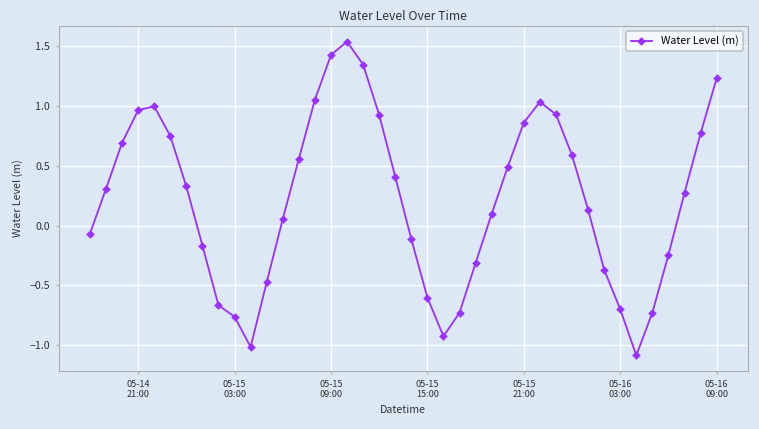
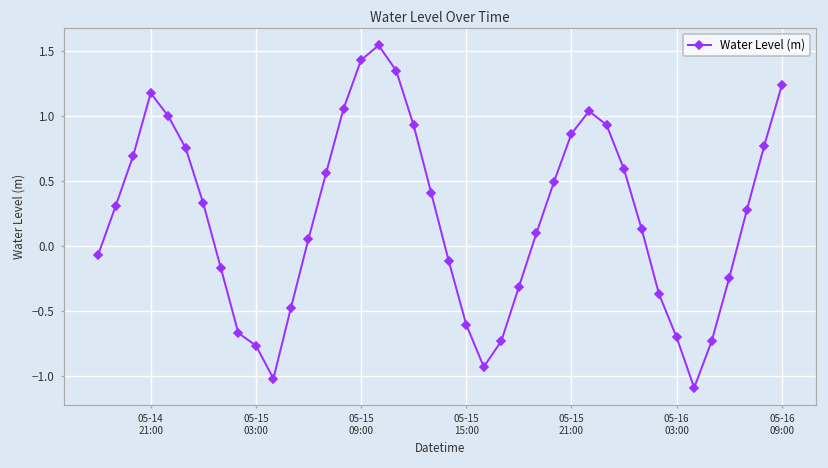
05-14 21:00: 0.97 -> 1.17
